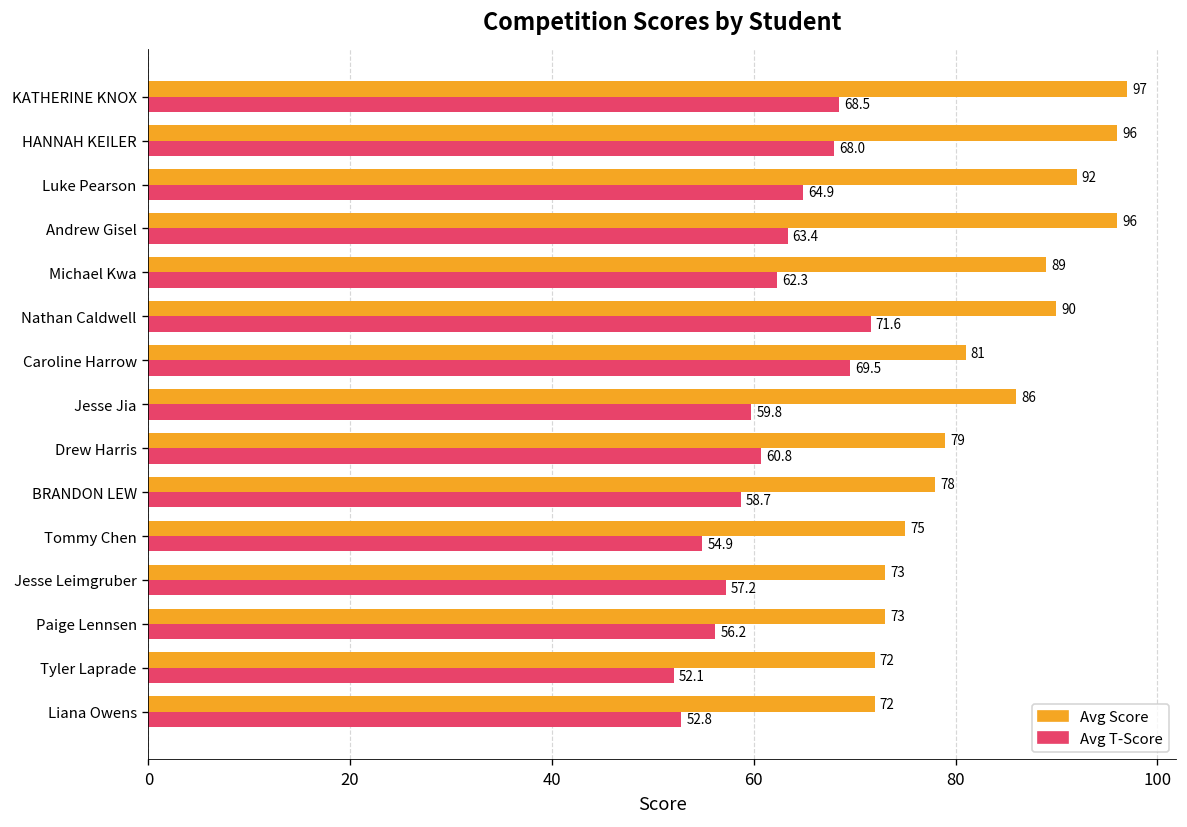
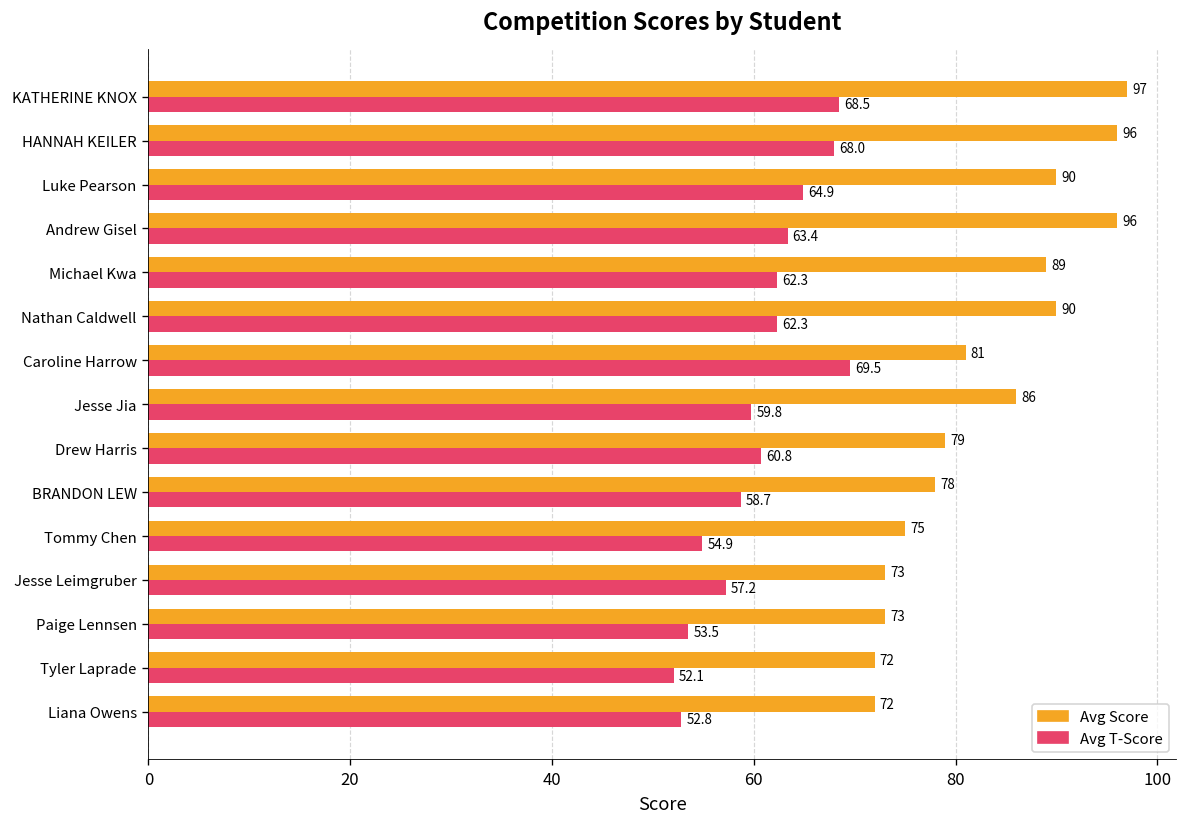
Avg Score, Luke Pearson: 92 -> 90
Avg T-Score, Nathan Caldwell: 71.6 -> 62.3
Avg T-Score, Paige Lennsen: 56.2 -> 53.5
